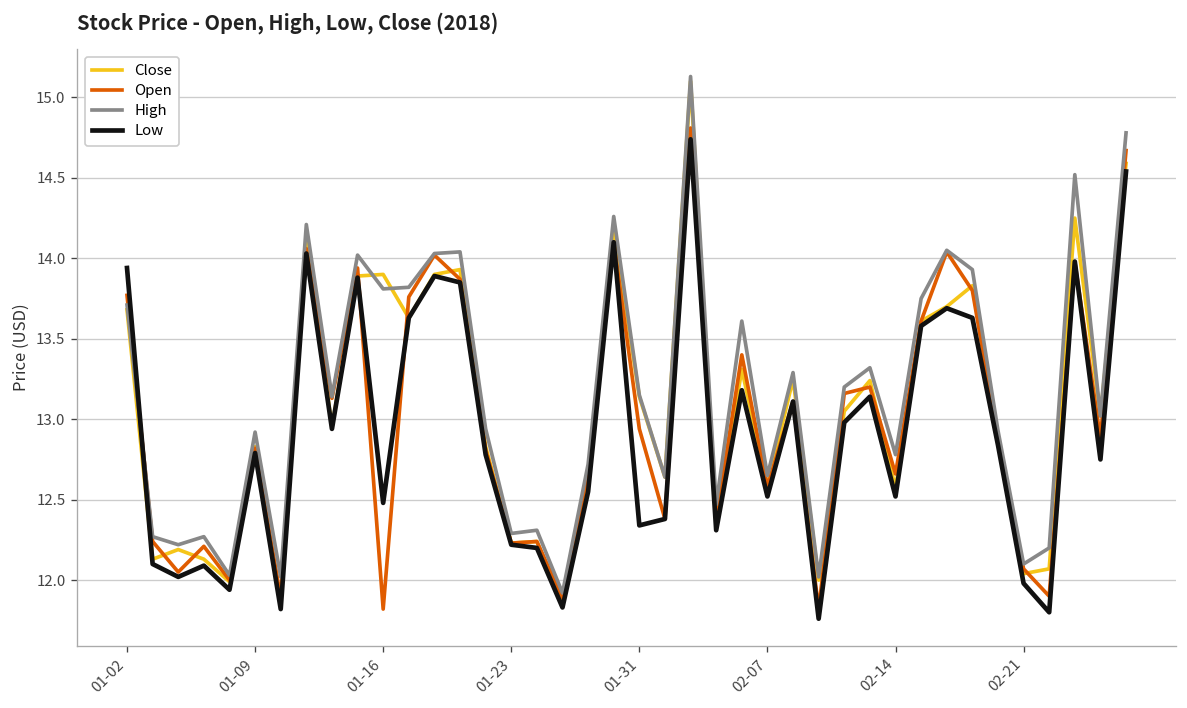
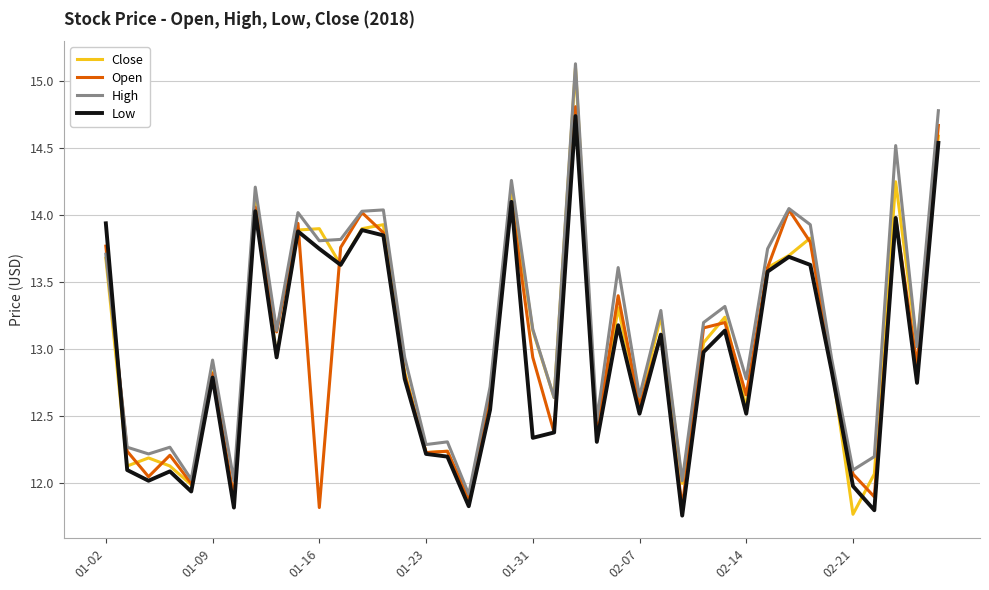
Low, 01-16: 12.48 -> 13.75
Close, 02-21: 12.04 -> 11.77
